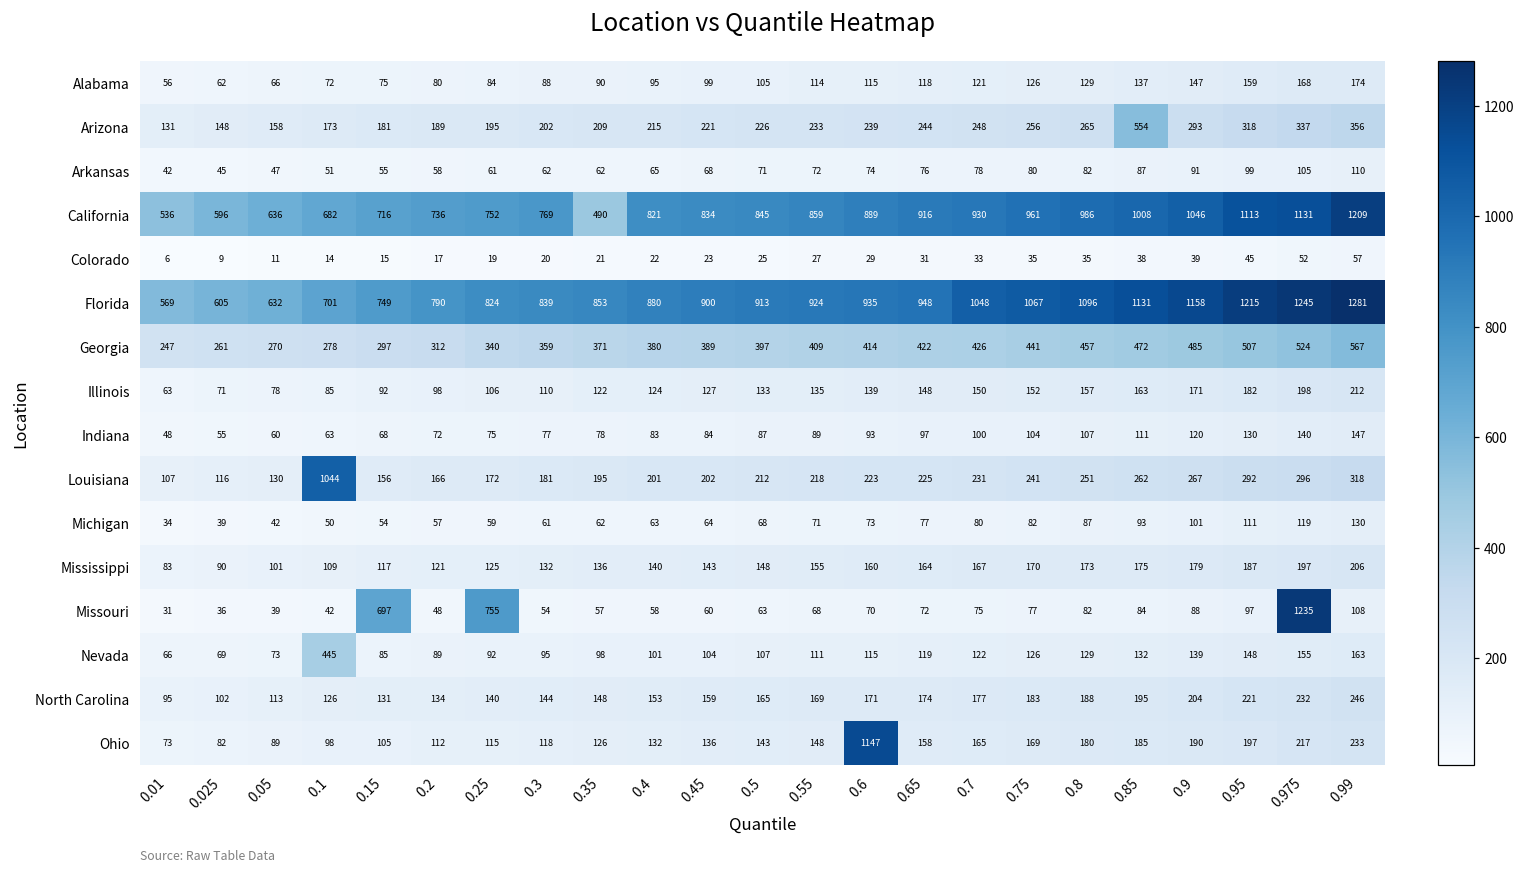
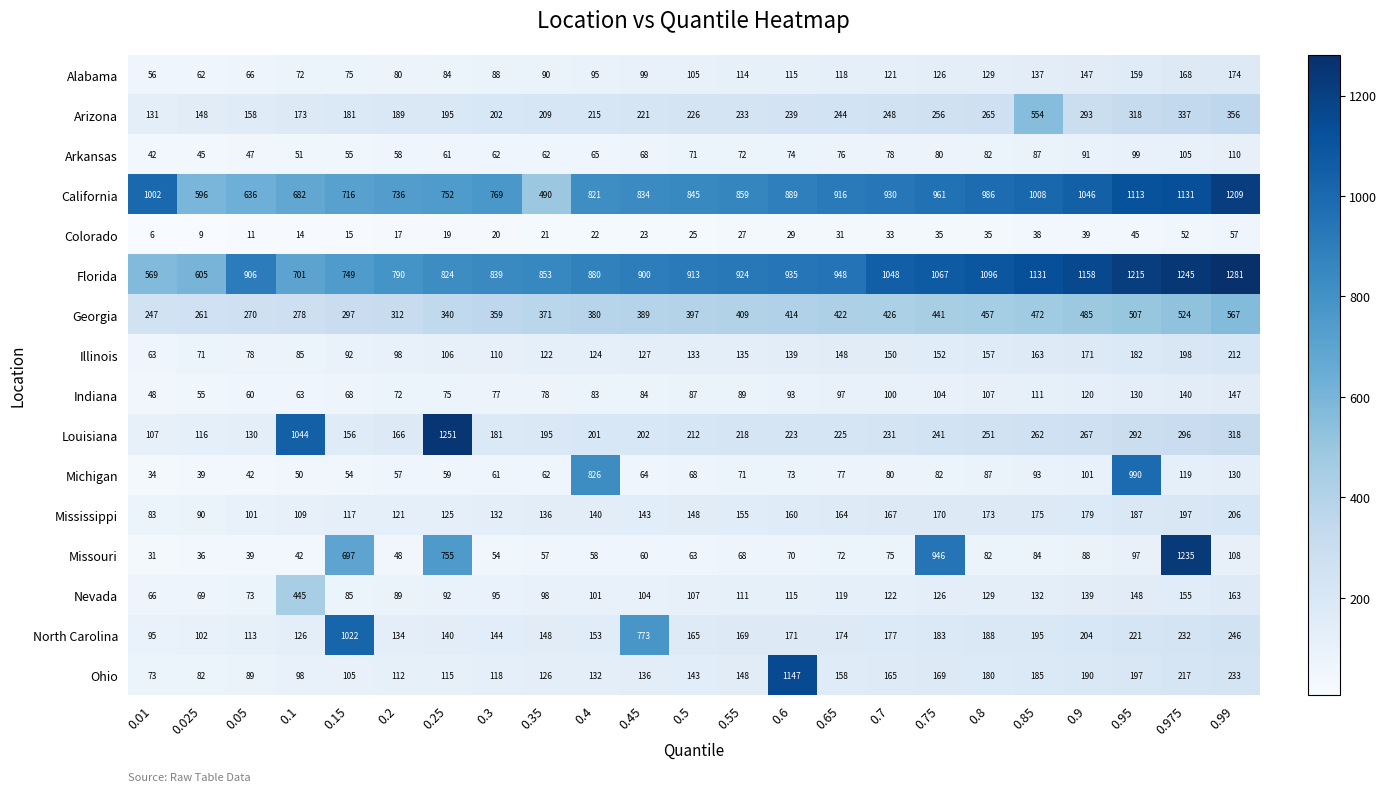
California, 0.01: 536 -> 1002
Florida, 0.05: 632 -> 906
Louisiana, 0.25: 172 -> 1251
Michigan, 0.4: 63 -> 826
Michigan, 0.95: 111 -> 990
Missouri, 0.75: 77 -> 946
North Carolina, 0.15: 131 -> 1022
North Carolina, 0.45: 159 -> 773
